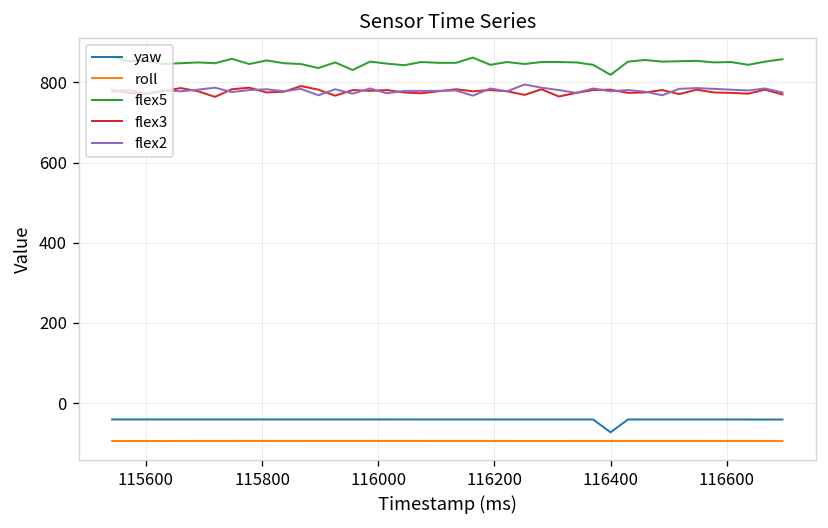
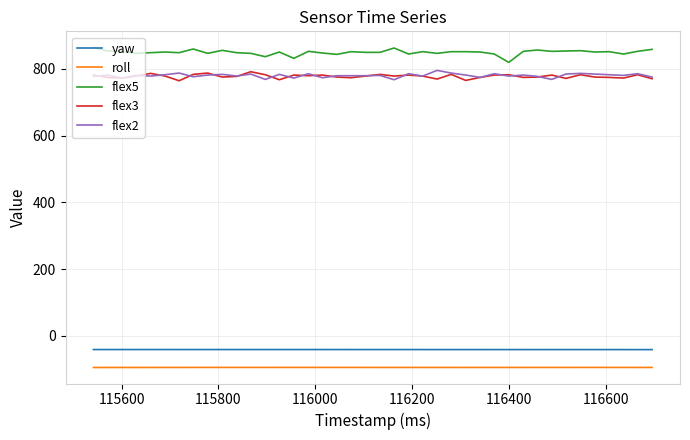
yaw, 116400: -70 -> -40
